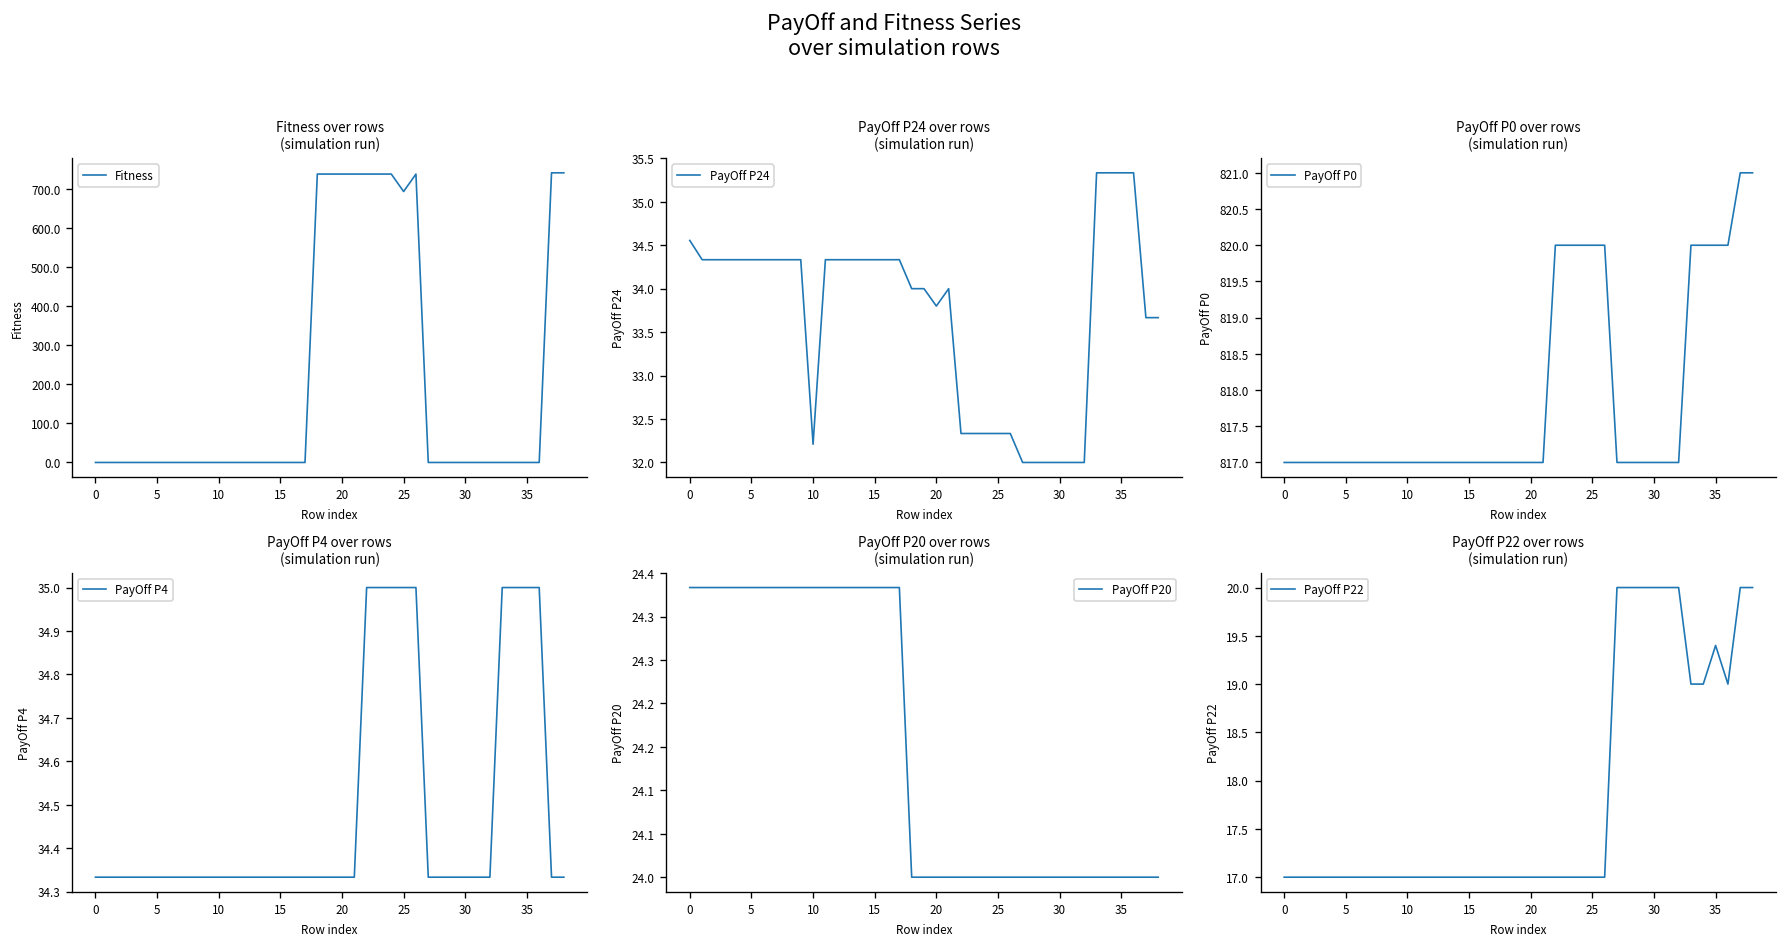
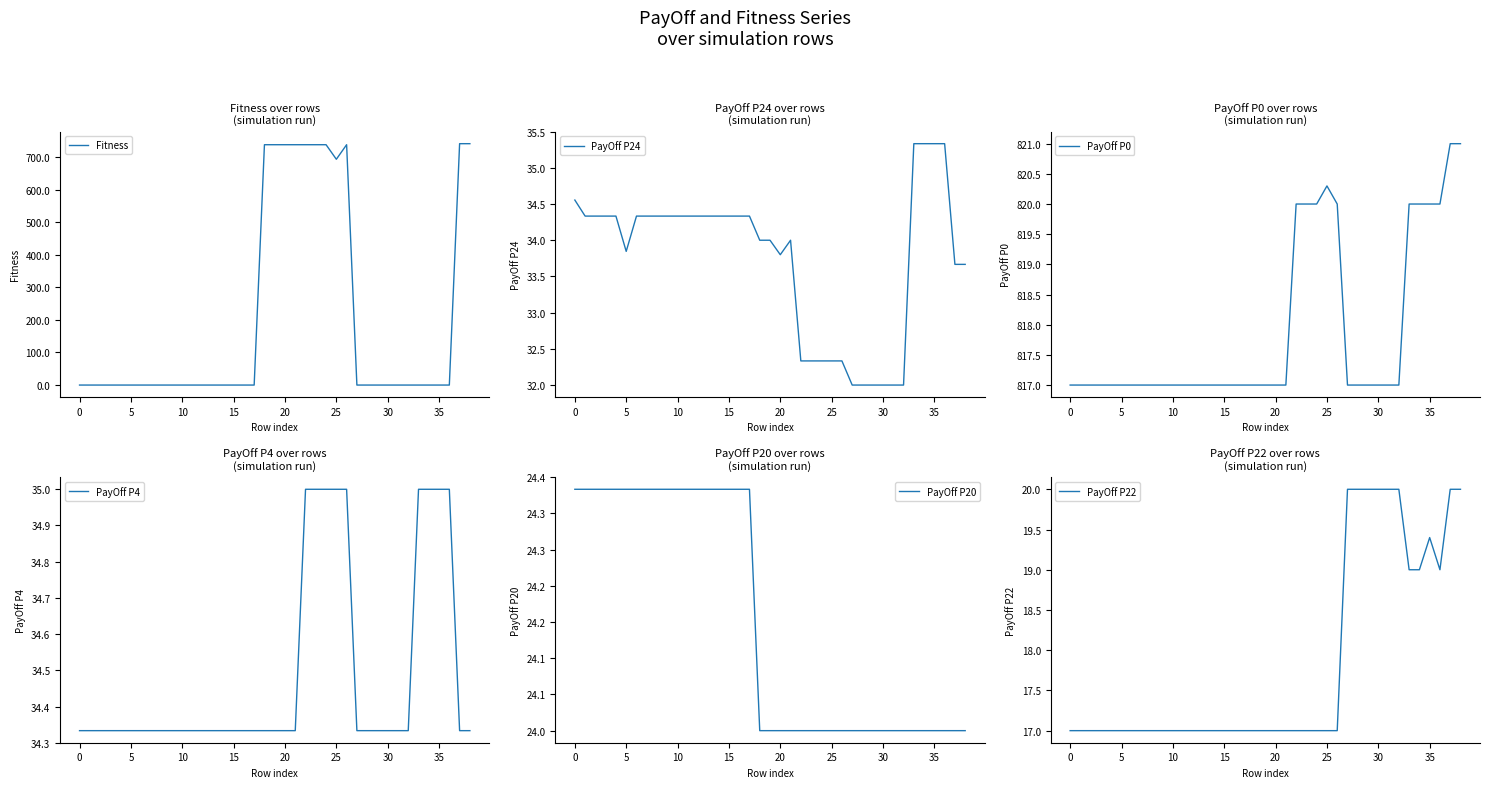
PayOff P24 over rows (simulation run), 5: 34.3 -> 33.8
PayOff P24 over rows (simulation run), 10: 32.2 -> 34.3
PayOff P0 over rows (simulation run), 25: 820.0 -> 820.3
